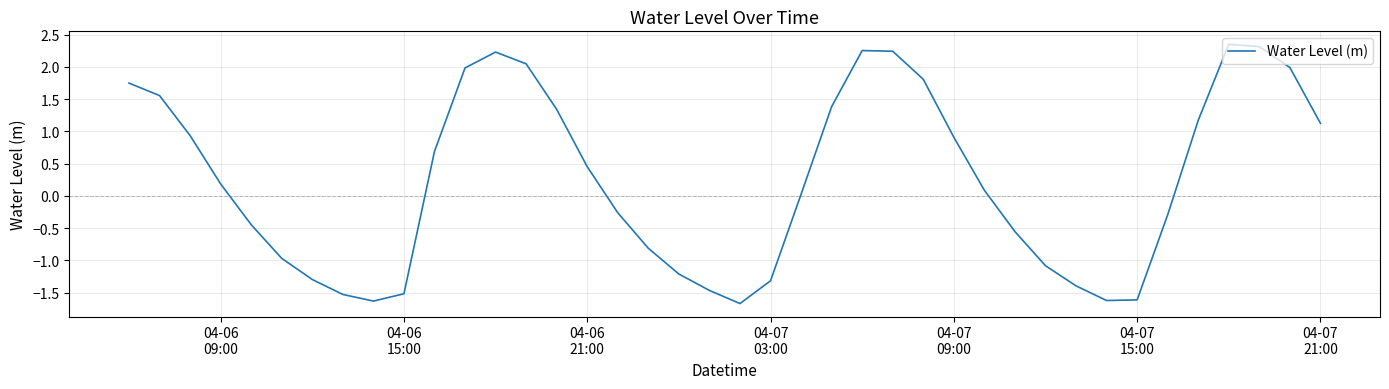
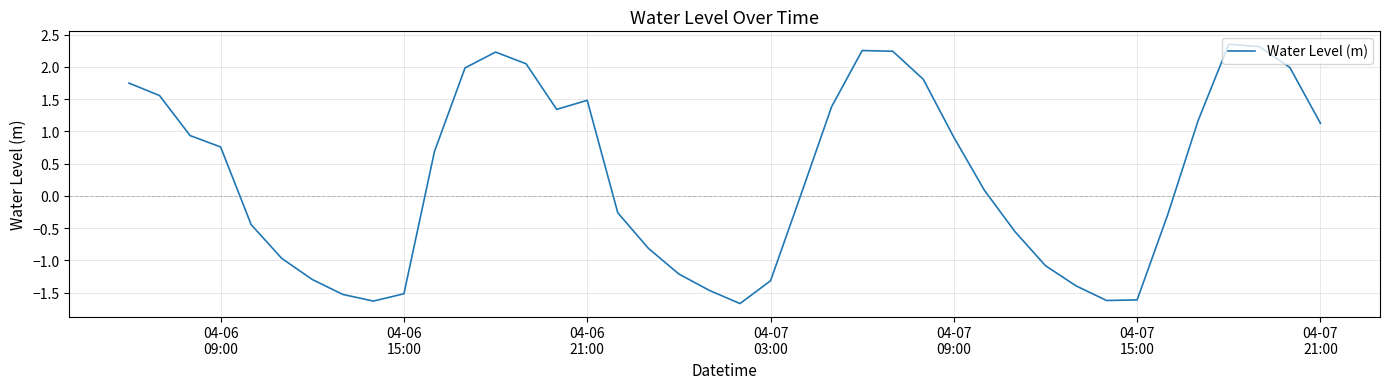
04-06 09:00: 0.2 -> 0.8
04-06 21:00: 0.5 -> 1.5
